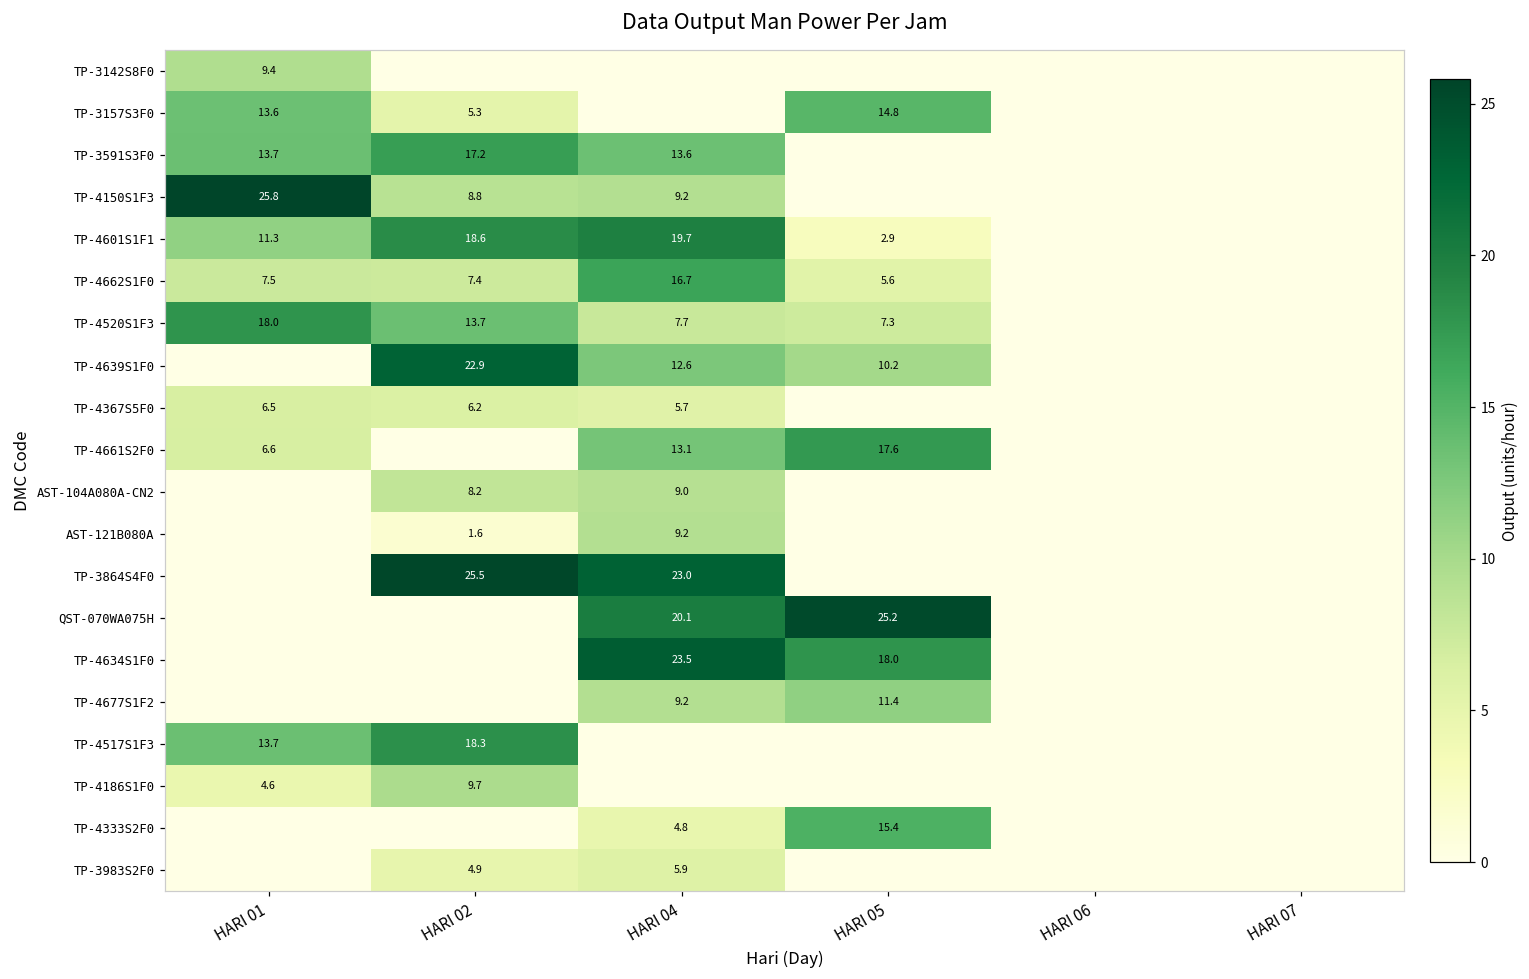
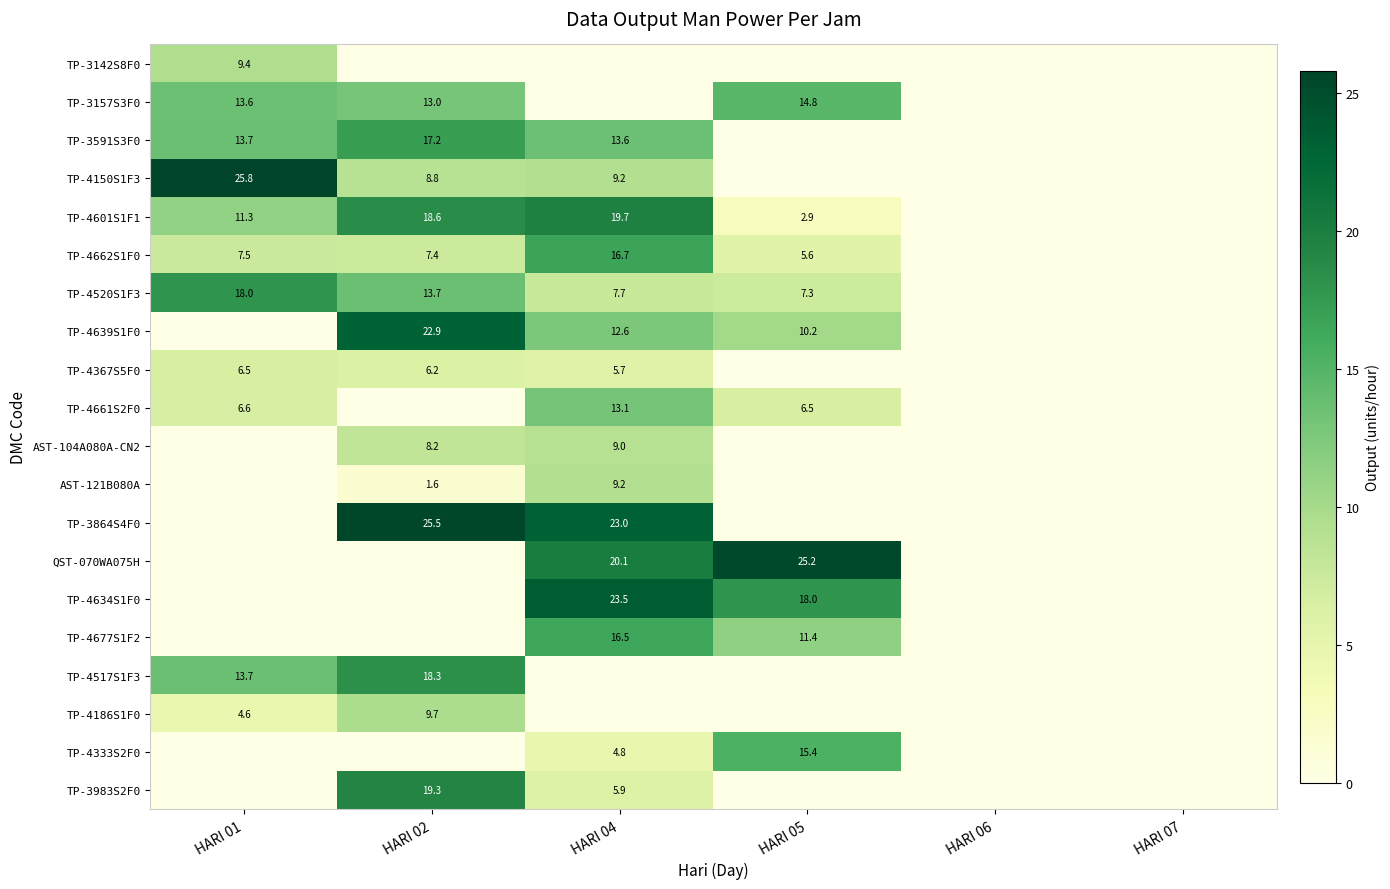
TP-3157S3F0, HARI 02: 5.3 -> 13.0
TP-4661S2F0, HARI 05: 17.6 -> 6.5
TP-4677S1F2, HARI 04: 9.2 -> 16.5
TP-3983S2F0, HARI 02: 4.9 -> 19.3
